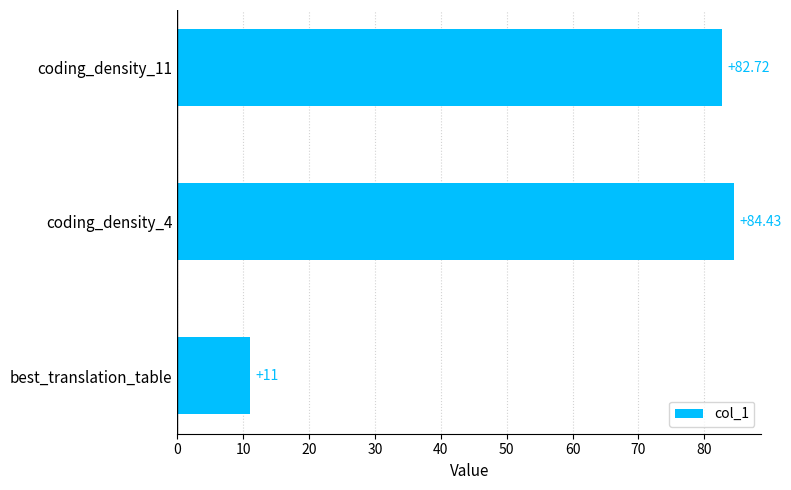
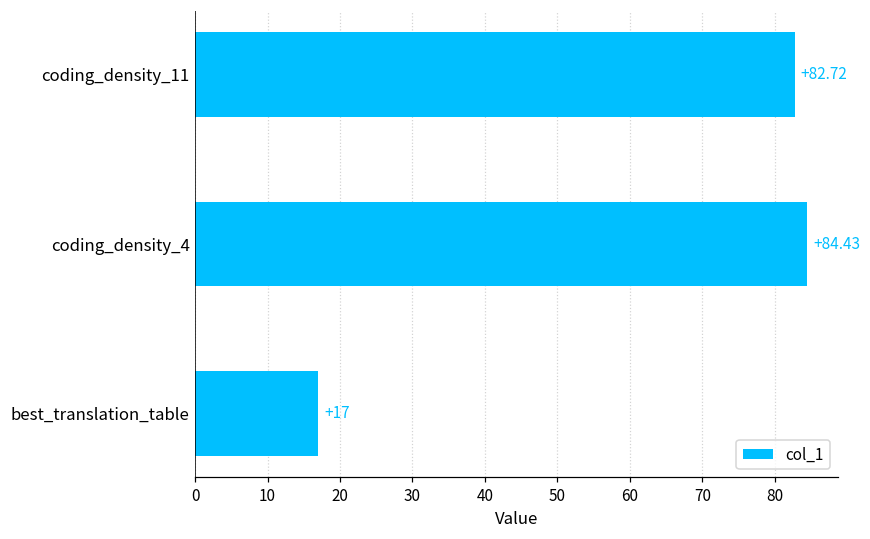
best_translation_table: +11 -> +17
